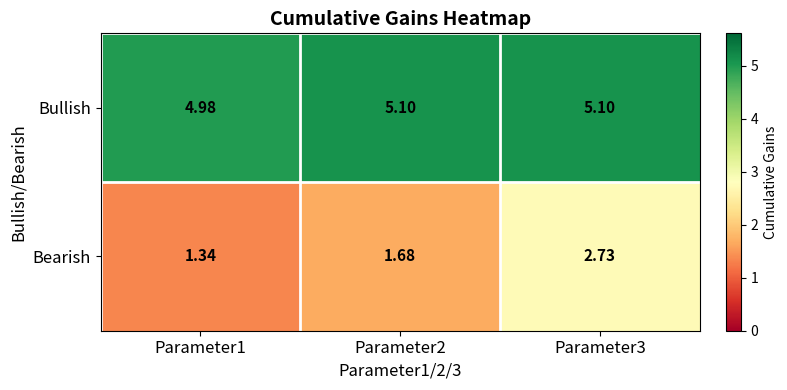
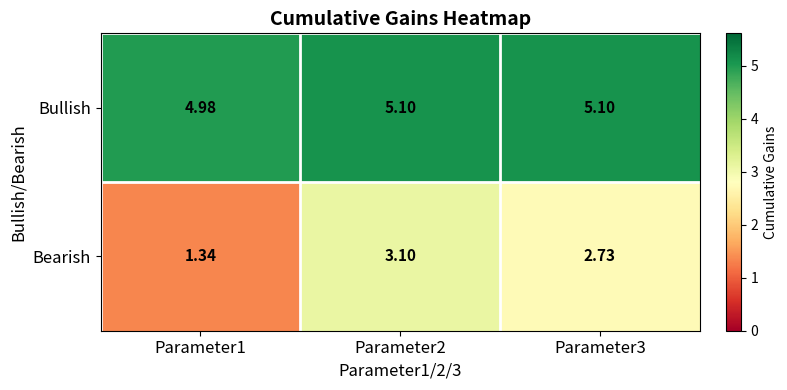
Bearish, Parameter2: 1.68 -> 3.10
